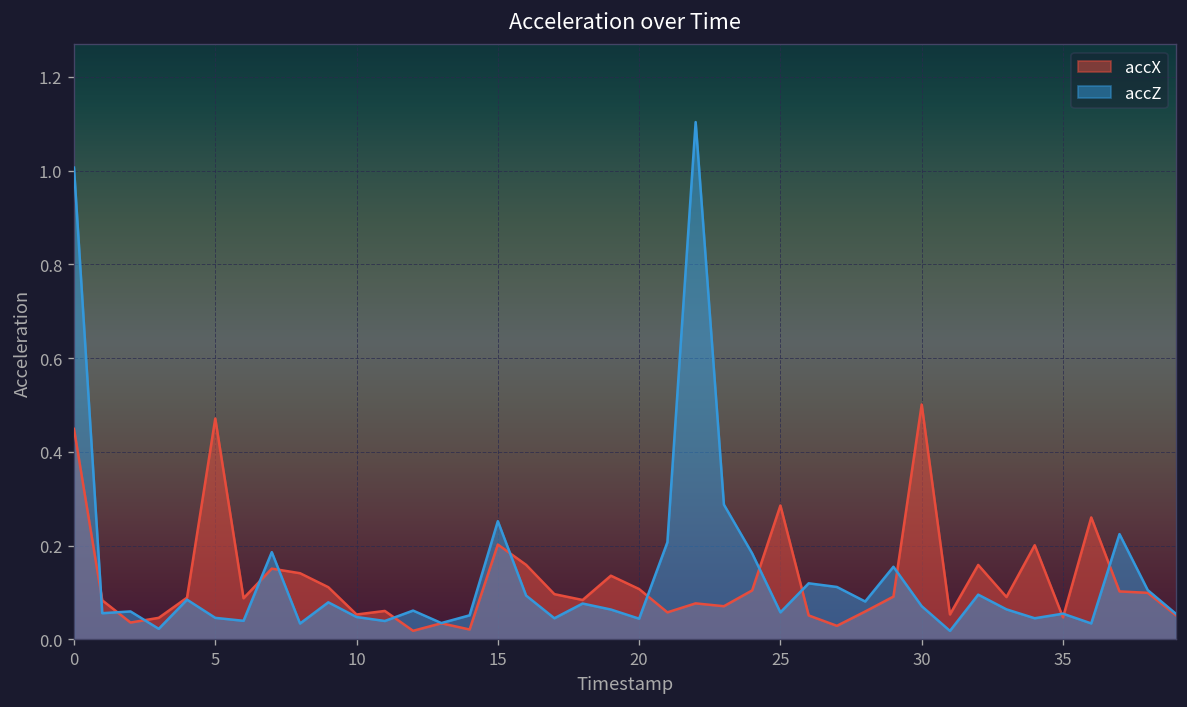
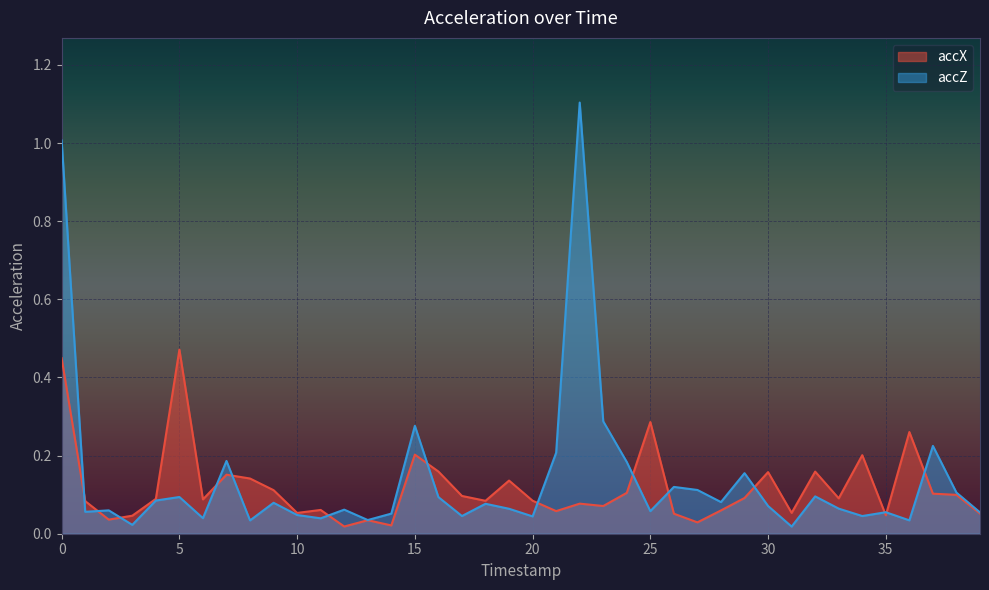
accZ, 5: 0.05 -> 0.09
accZ, 15: 0.25 -> 0.28
accX, 20: 0.11 -> 0.08
accX, 30: 0.50 -> 0.16
